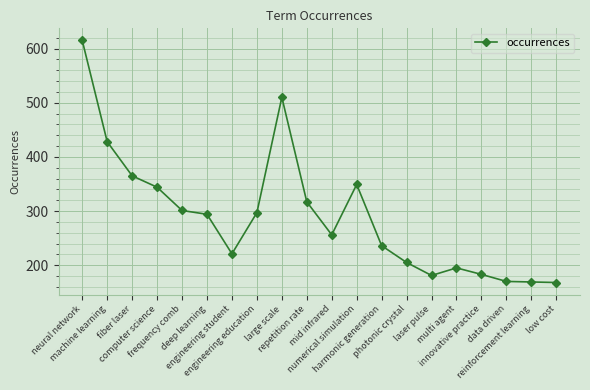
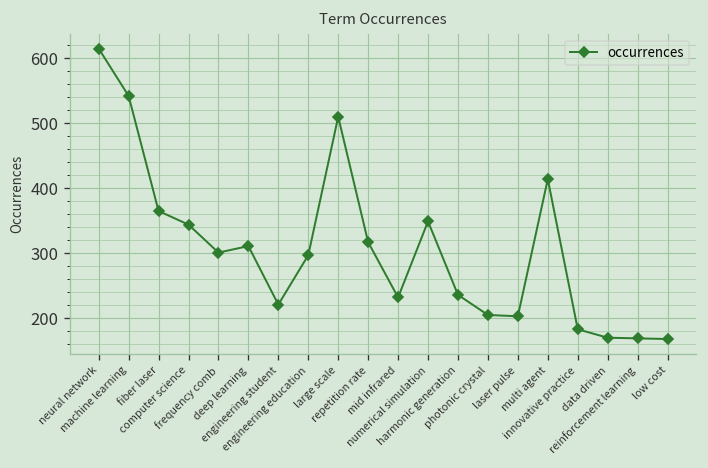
machine learning: 430 -> 540
deep learning: 290 -> 310
mid infrared: 260 -> 230
laser pulse: 180 -> 200
multi agent: 200 -> 410
